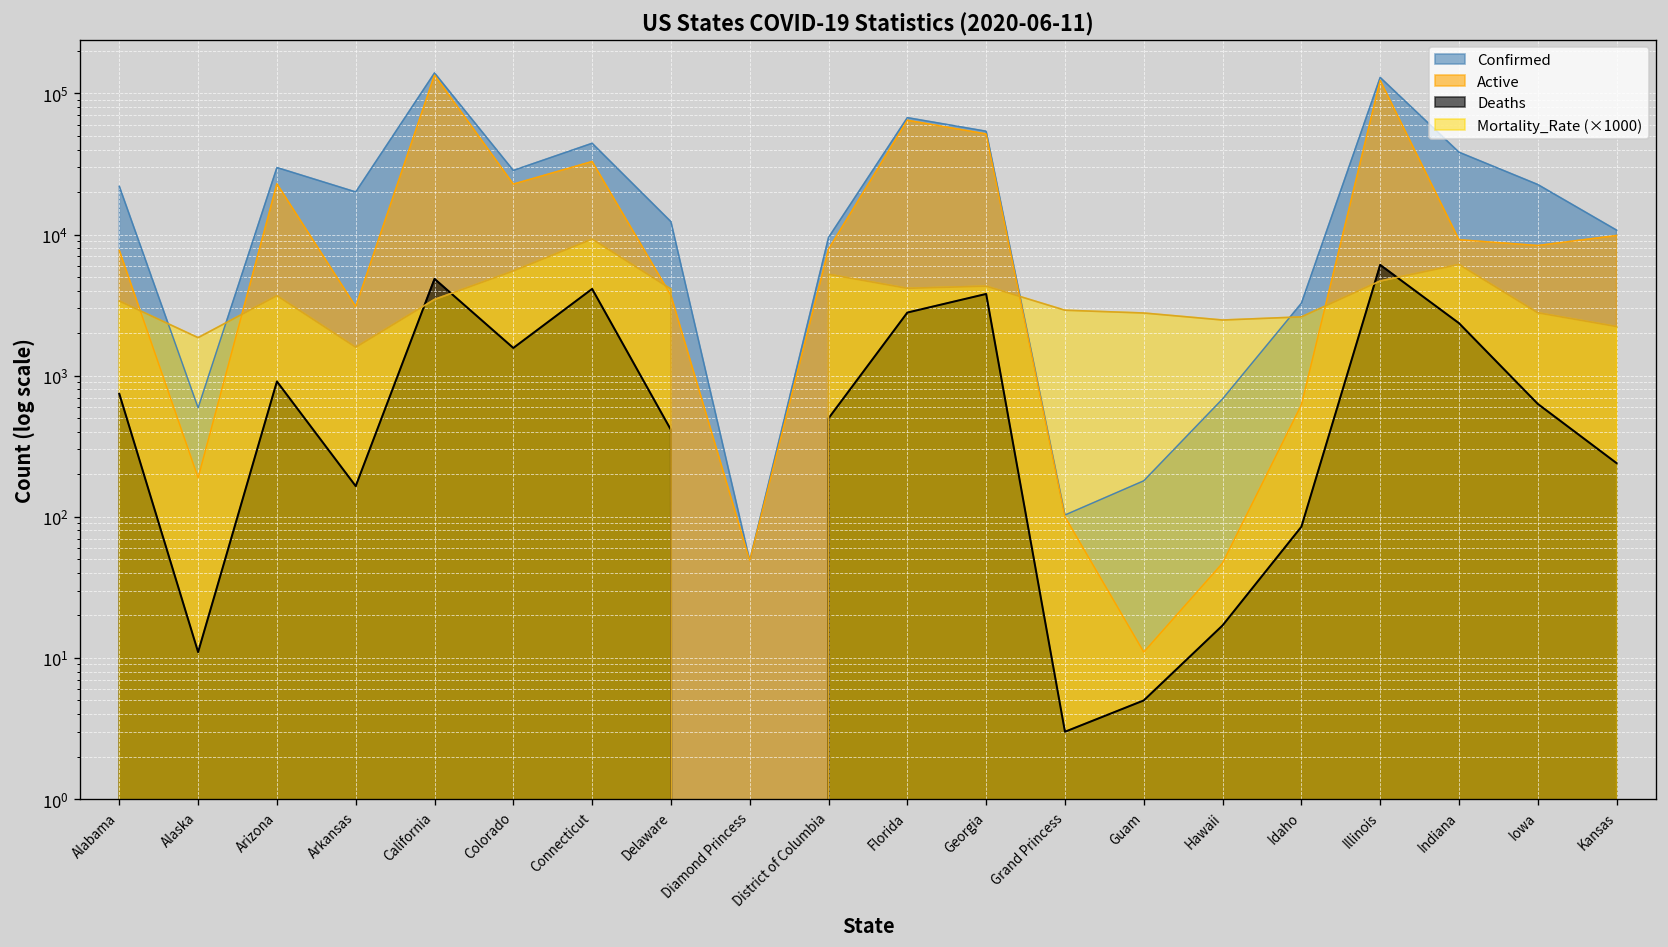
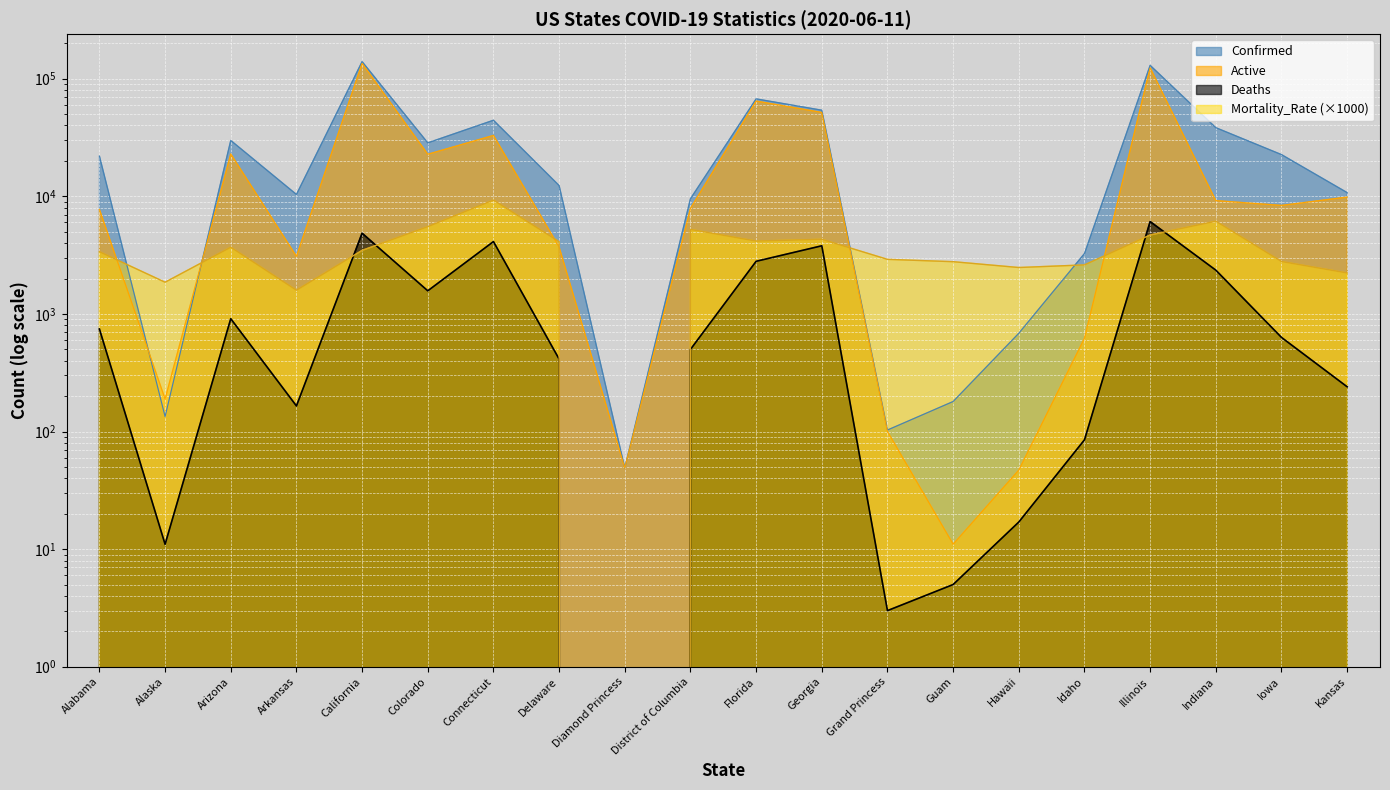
Confirmed, Alaska: 600 -> 130
Confirmed, Arkansas: 20000 -> 10000
